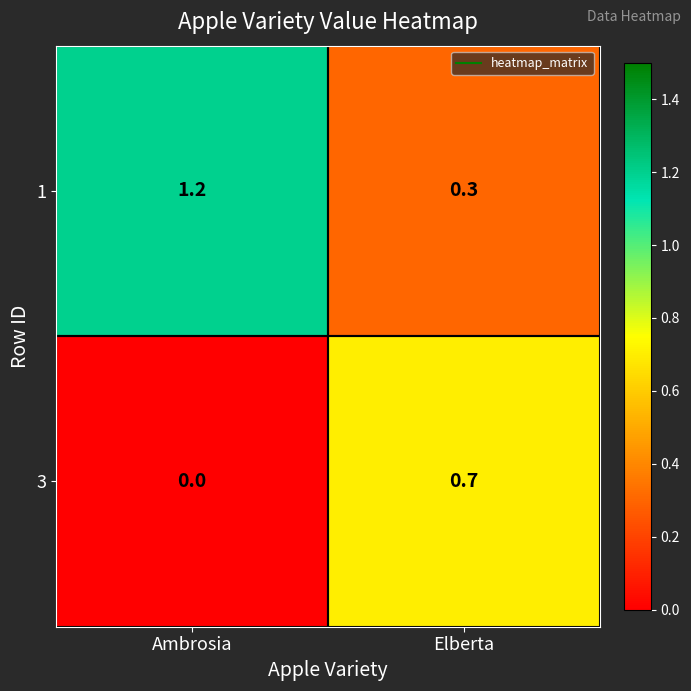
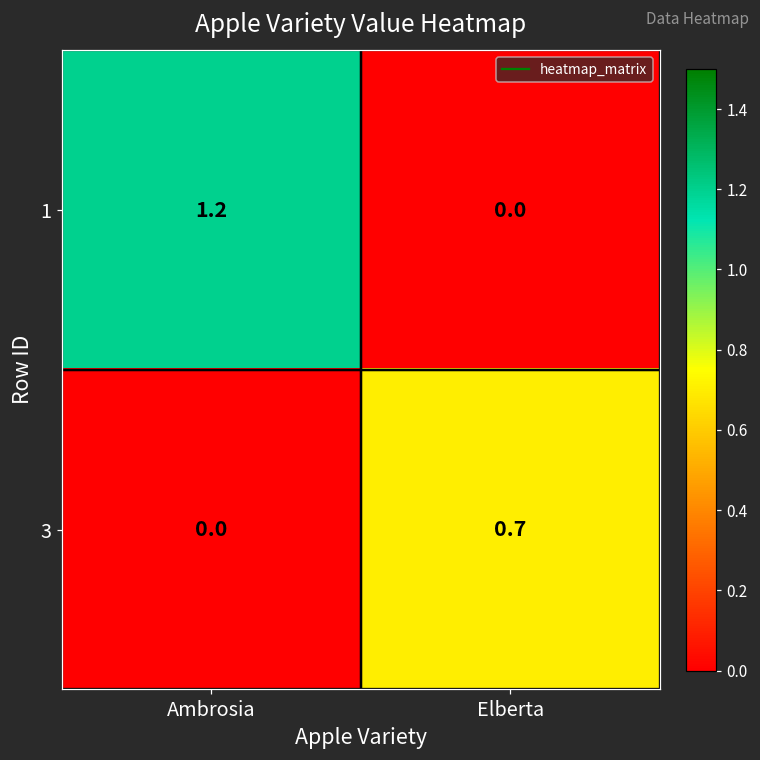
1, Elberta: 0.3 -> 0.0
